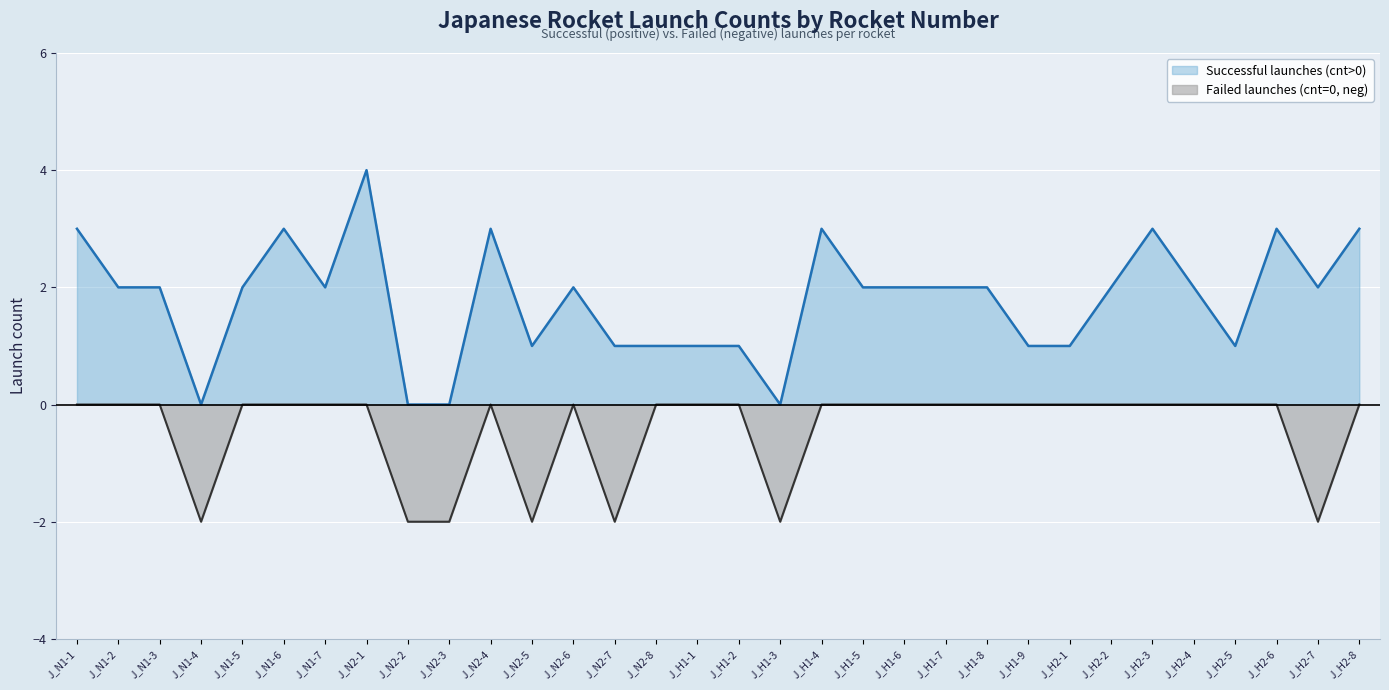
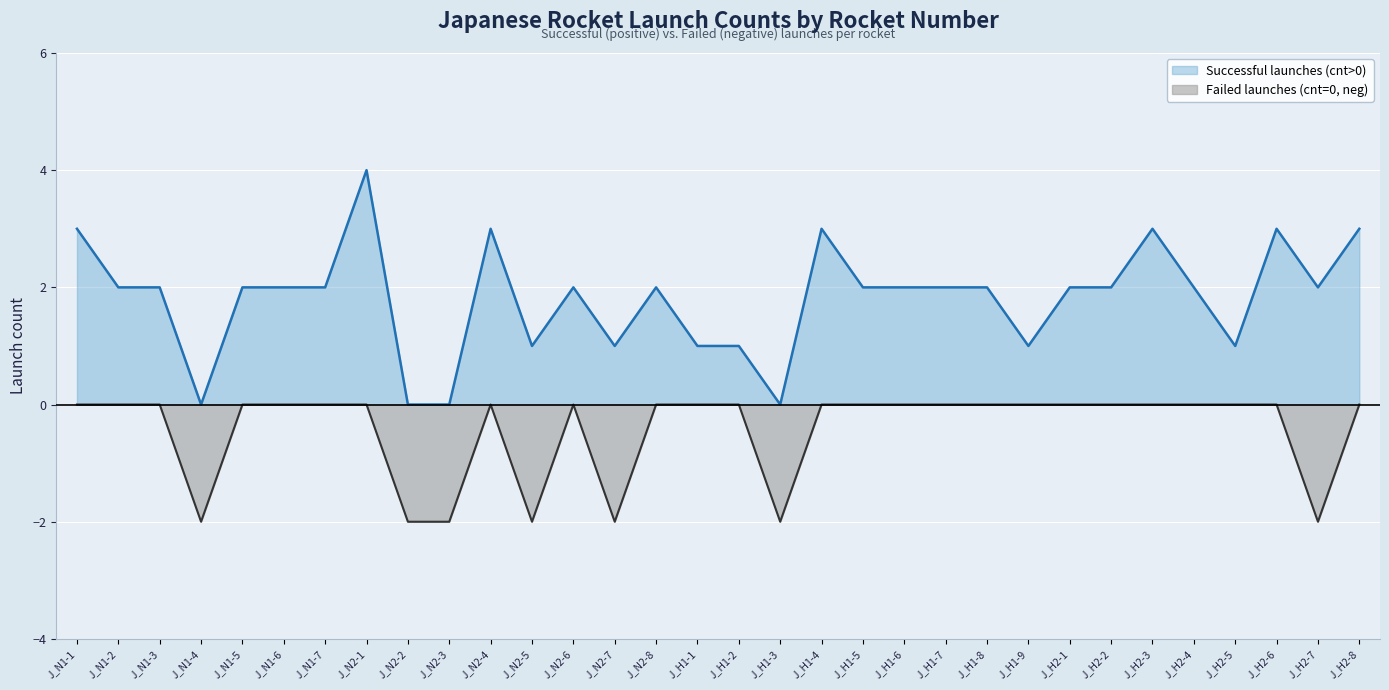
Successful launches (cnt>0), J_N1-6: 3 -> 2
Successful launches (cnt>0), J_N2-8: 1 -> 2
Successful launches (cnt>0), J_H2-1: 1 -> 2
